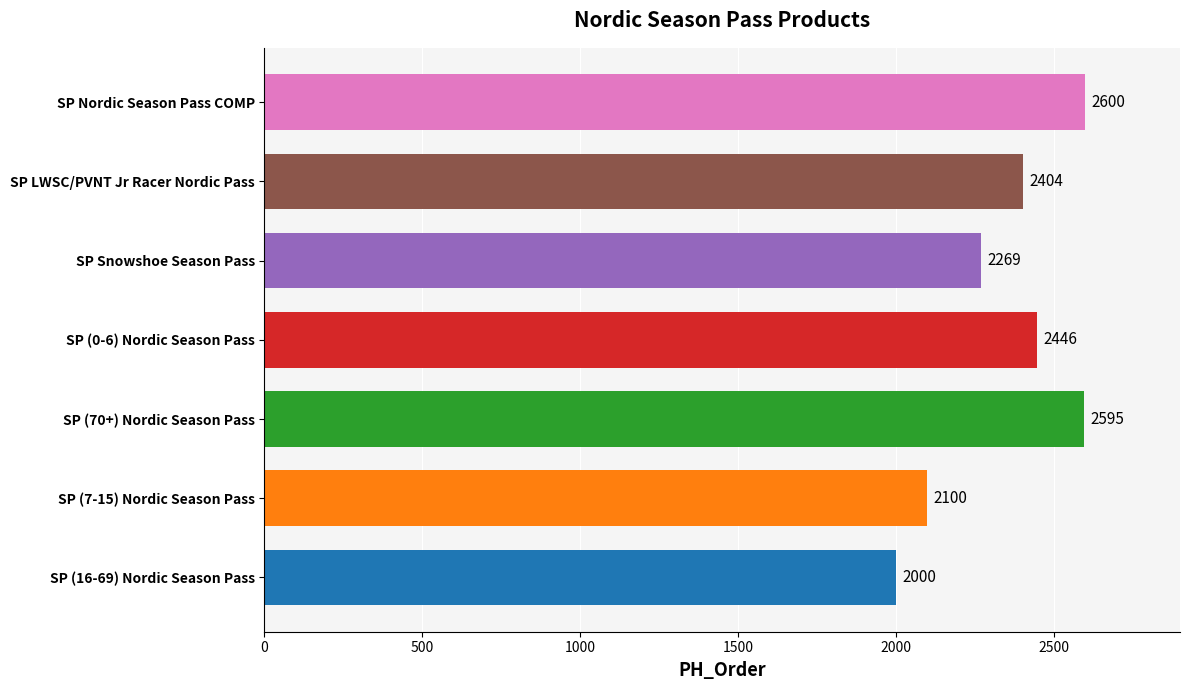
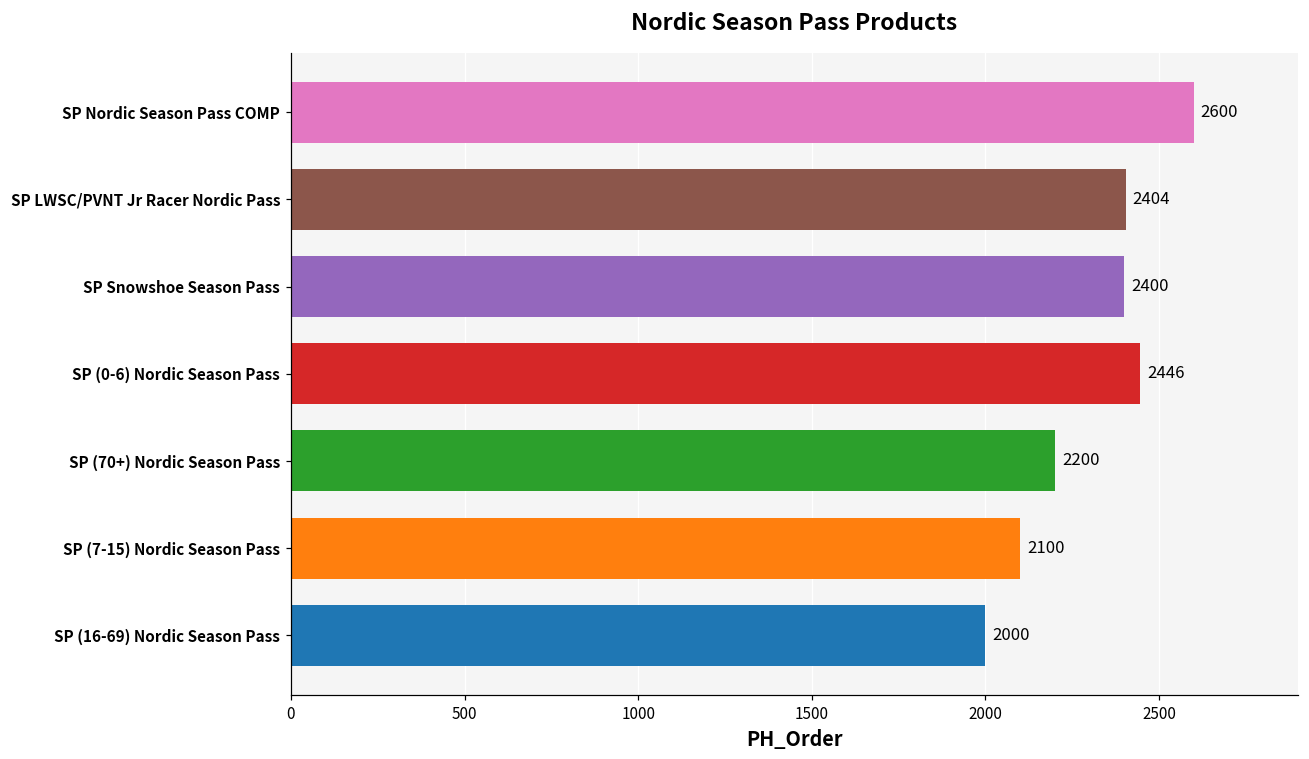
SP Snowshoe Season Pass: 2269 -> 2400
SP (70+) Nordic Season Pass: 2595 -> 2200
